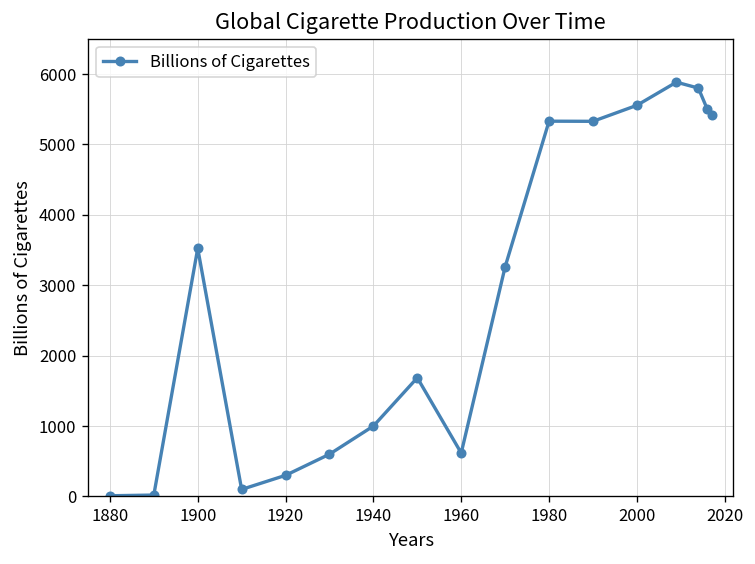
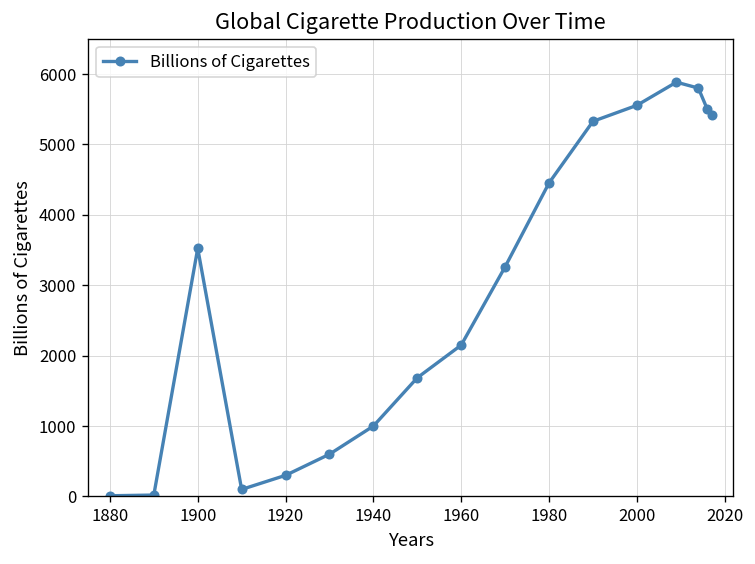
1960: 600 -> 2200
1980: 5300 -> 4500
